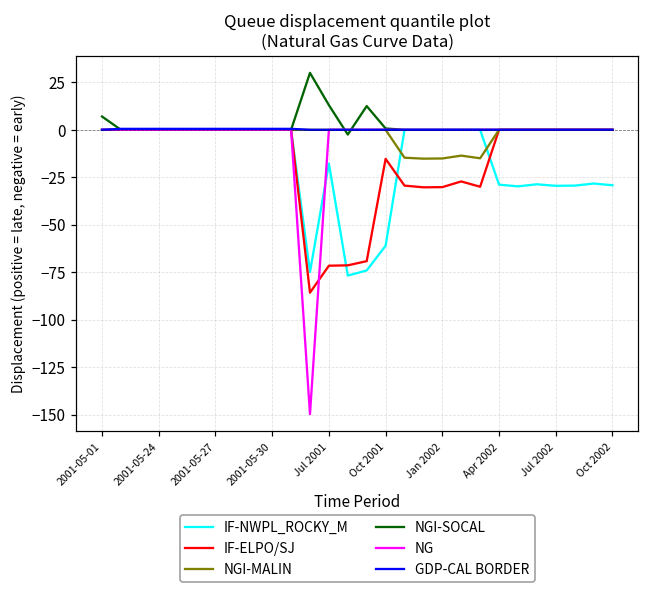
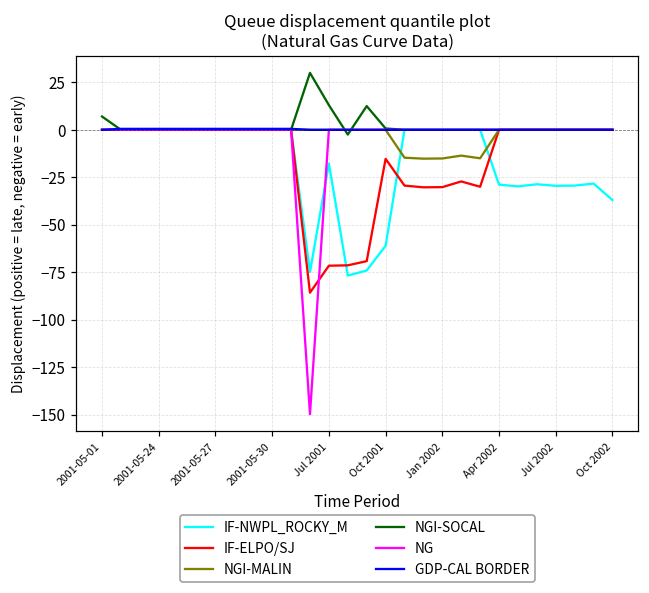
IF-NWPL_ROCKY_M, Oct 2002: -29 -> -37
